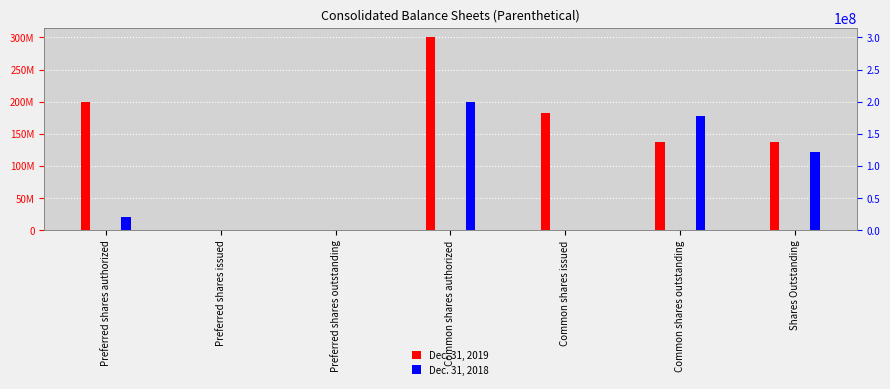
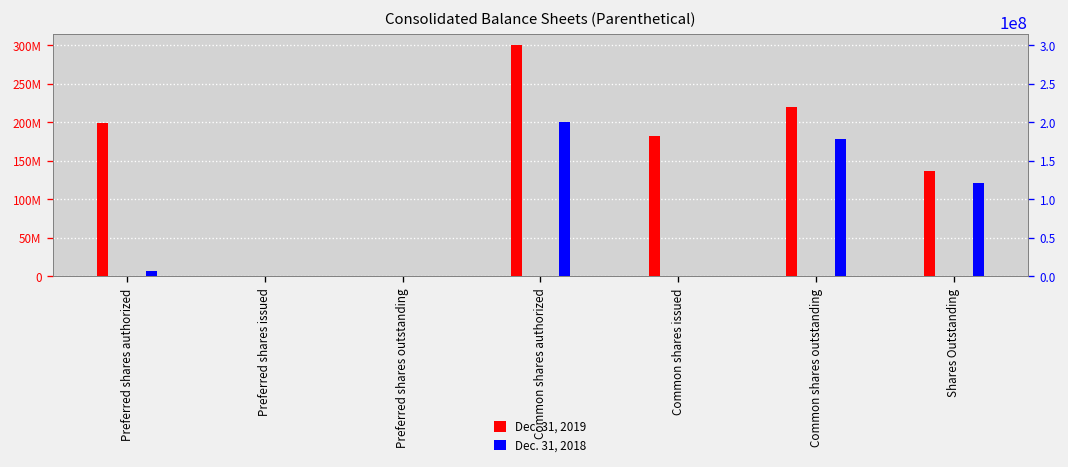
Dec. 31, 2018, Preferred shares authorized: 20000000 -> 10000000
Dec. 31, 2019, Common shares outstanding: 140000000 -> 220000000
